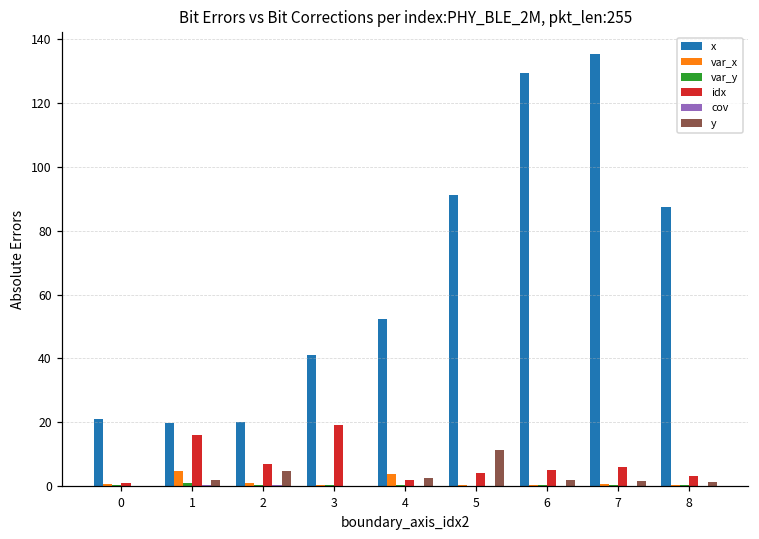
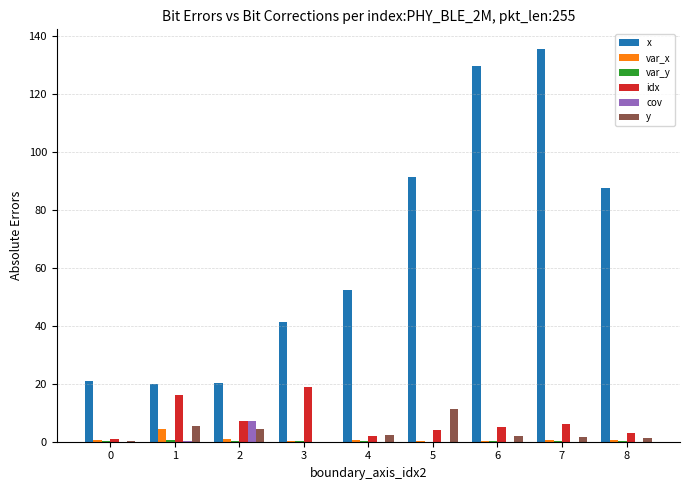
y, 1: 2 -> 6
cov, 2: 0 -> 7
var_x, 4: 4 -> 1
